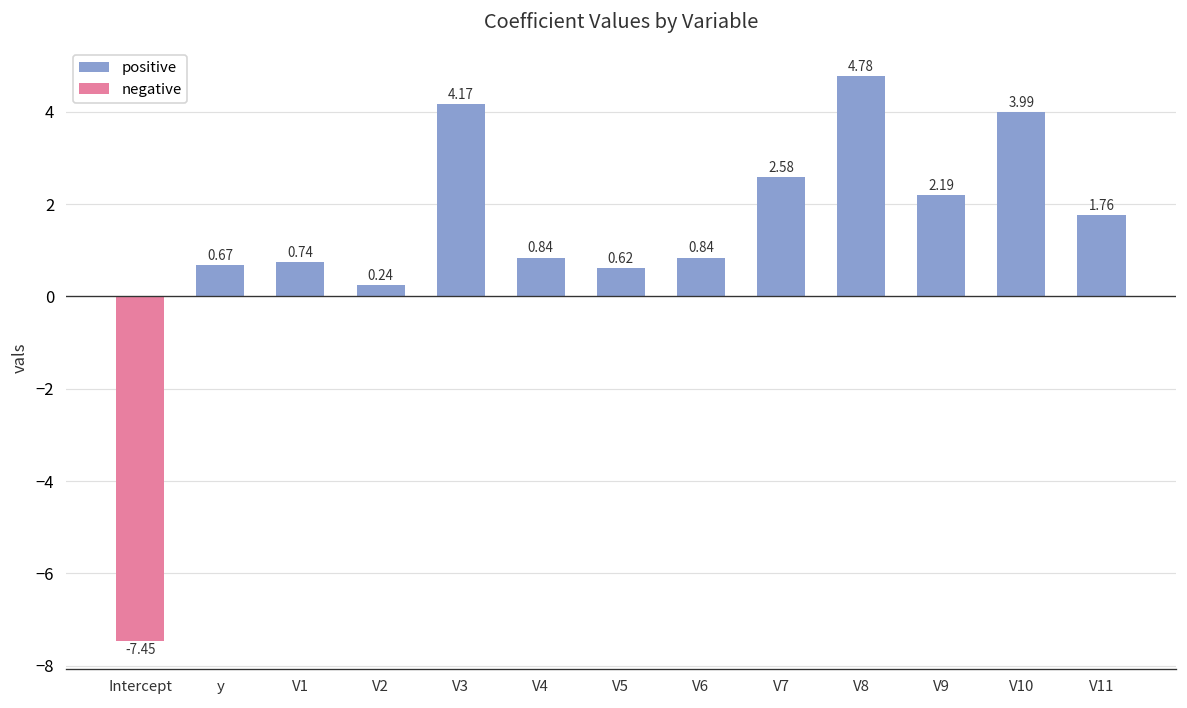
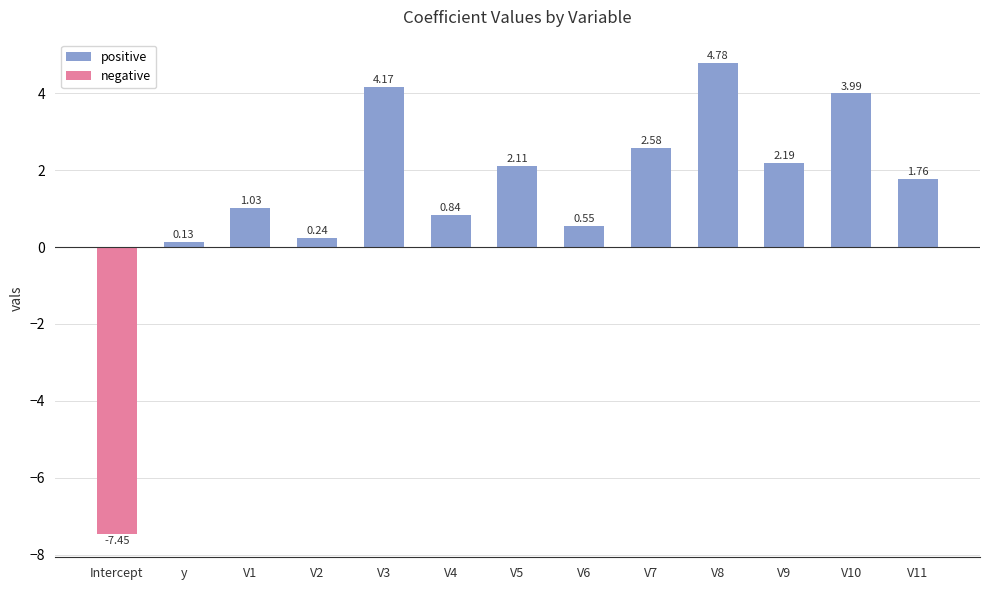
y: 0.67 -> 0.13
V1: 0.74 -> 1.03
V5: 0.62 -> 2.11
V6: 0.84 -> 0.55
